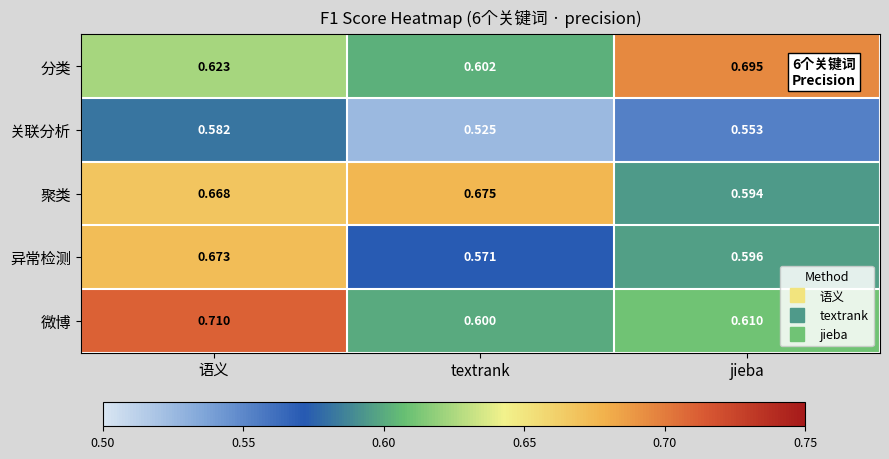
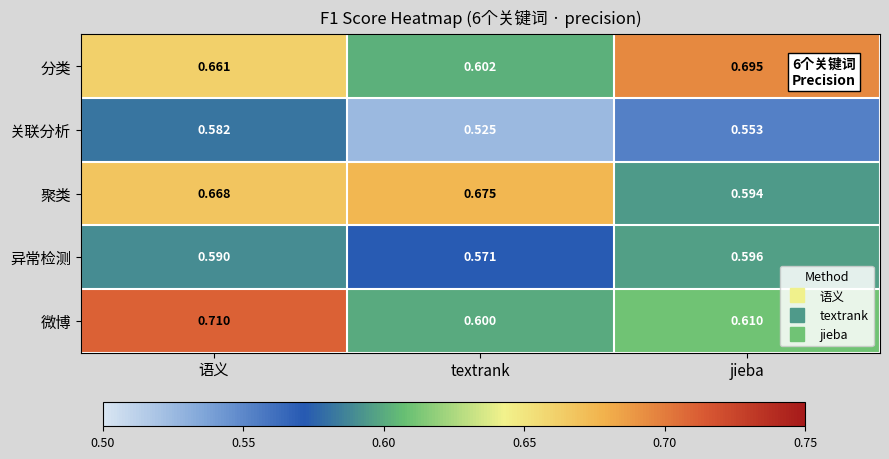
分类, 语义: 0.623 -> 0.661
异常检测, 语义: 0.673 -> 0.590
